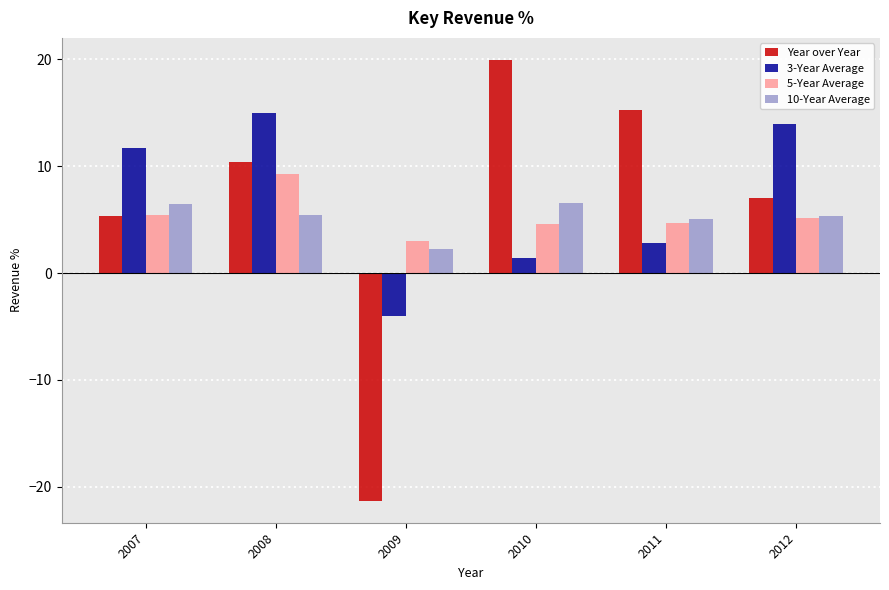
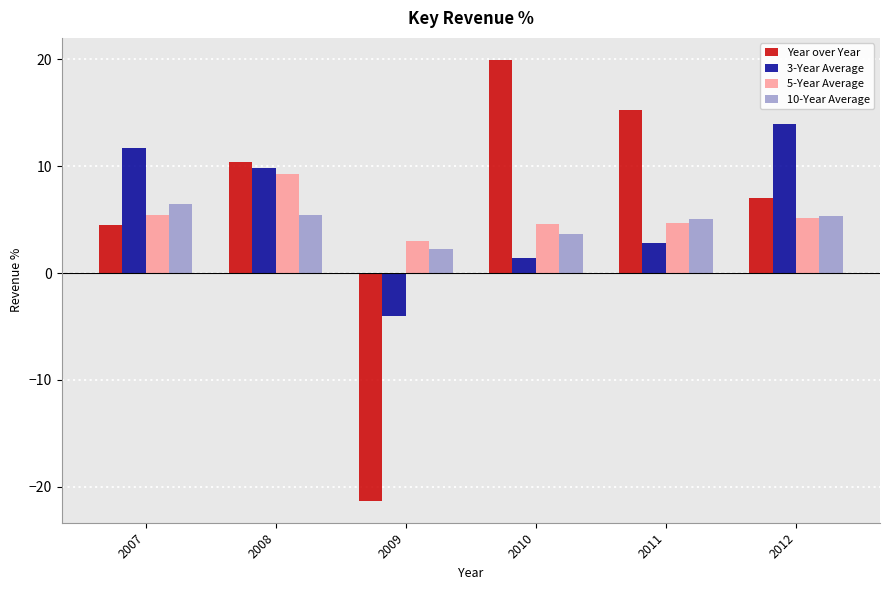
Year over Year, 2007: 5.4 -> 4.5
3-Year Average, 2008: 15.0 -> 9.8
10-Year Average, 2010: 6.6 -> 3.6
